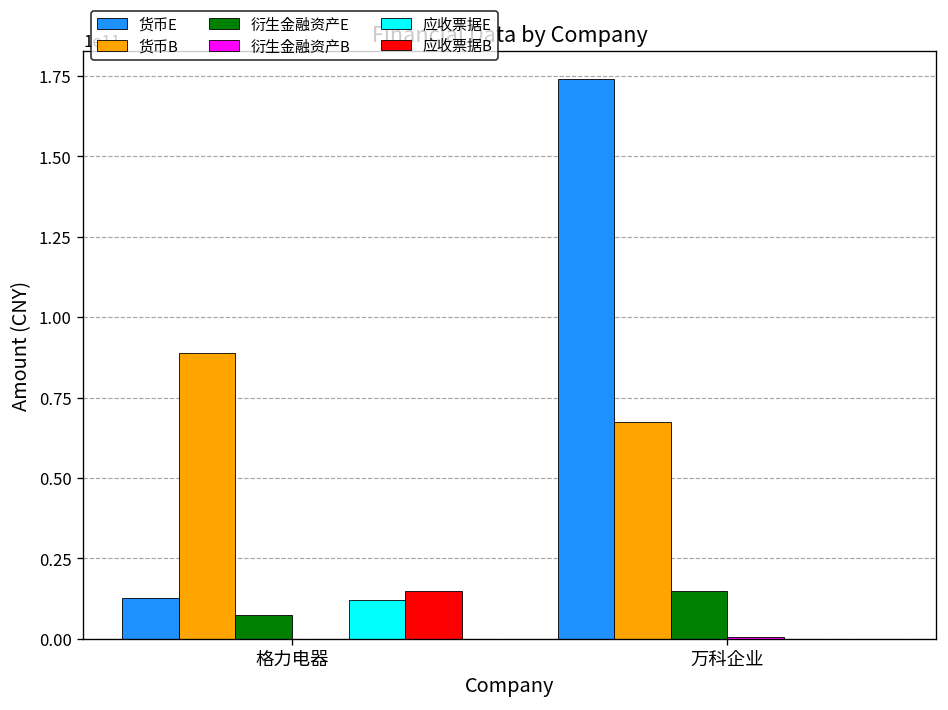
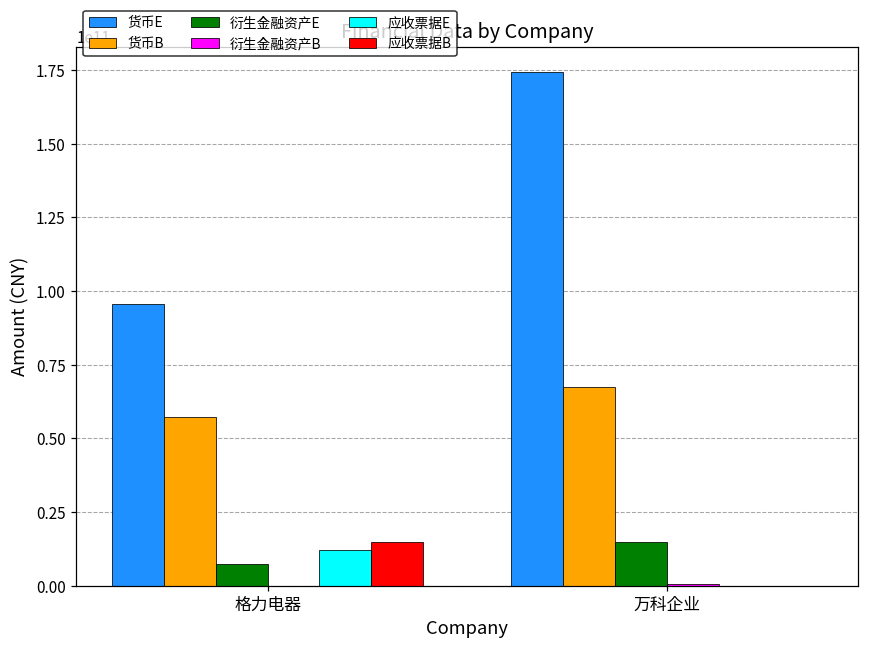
货币E, 格力电器: 13000000000 -> 96000000000
货币B, 格力电器: 89000000000 -> 57000000000
